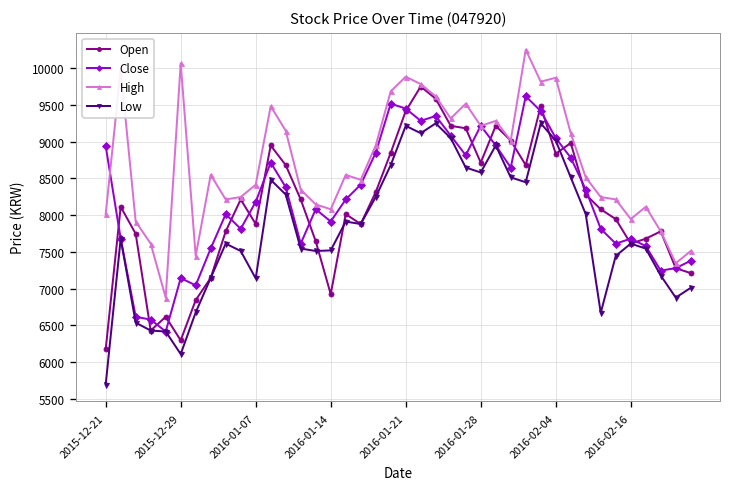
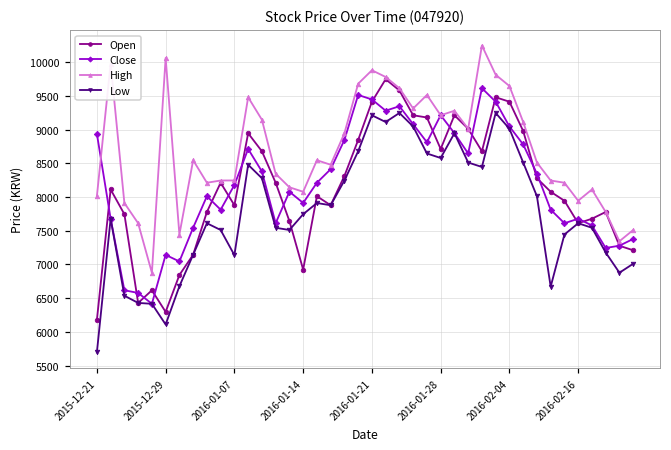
High, 2016-01-07: 8400 -> 8200
Low, 2016-01-14: 7500 -> 7700
Open, 2016-02-04: 8800 -> 9400
High, 2016-02-04: 9900 -> 9600
